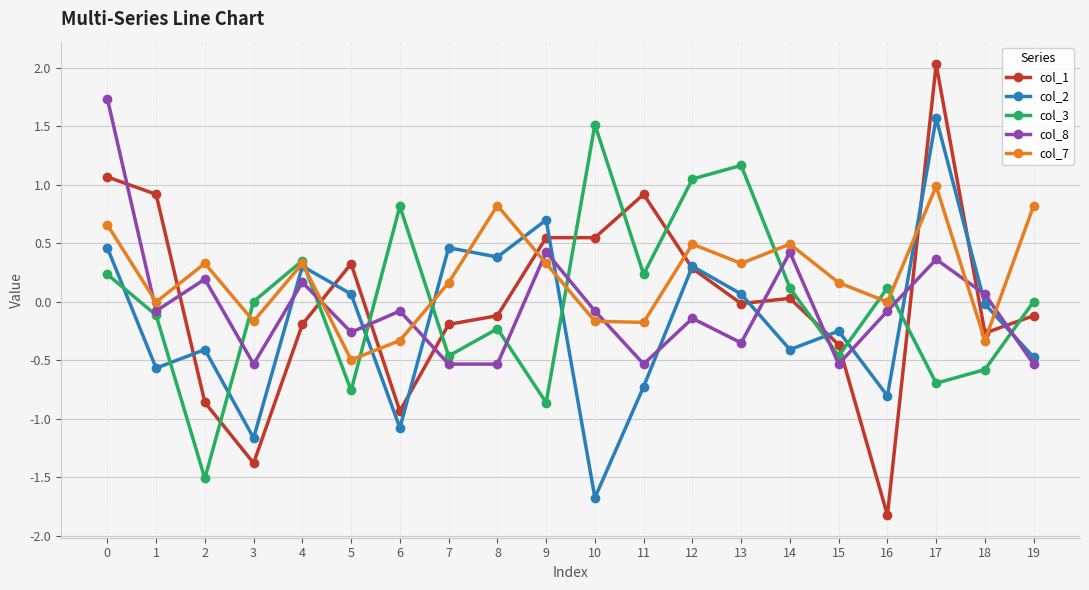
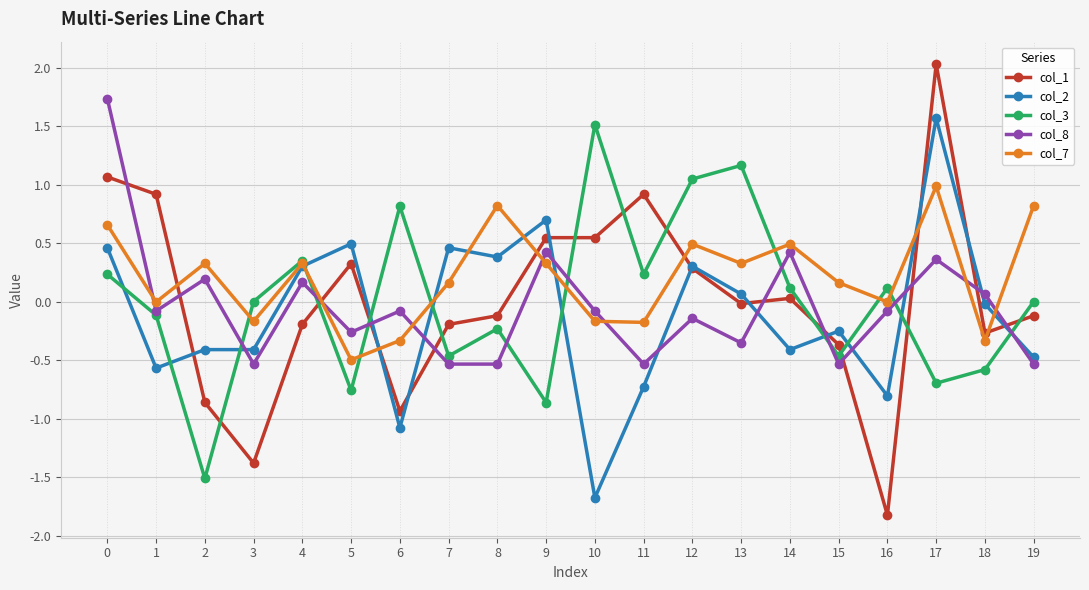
col_2, 3: -1.17 -> -0.41
col_2, 5: 0.07 -> 0.50
